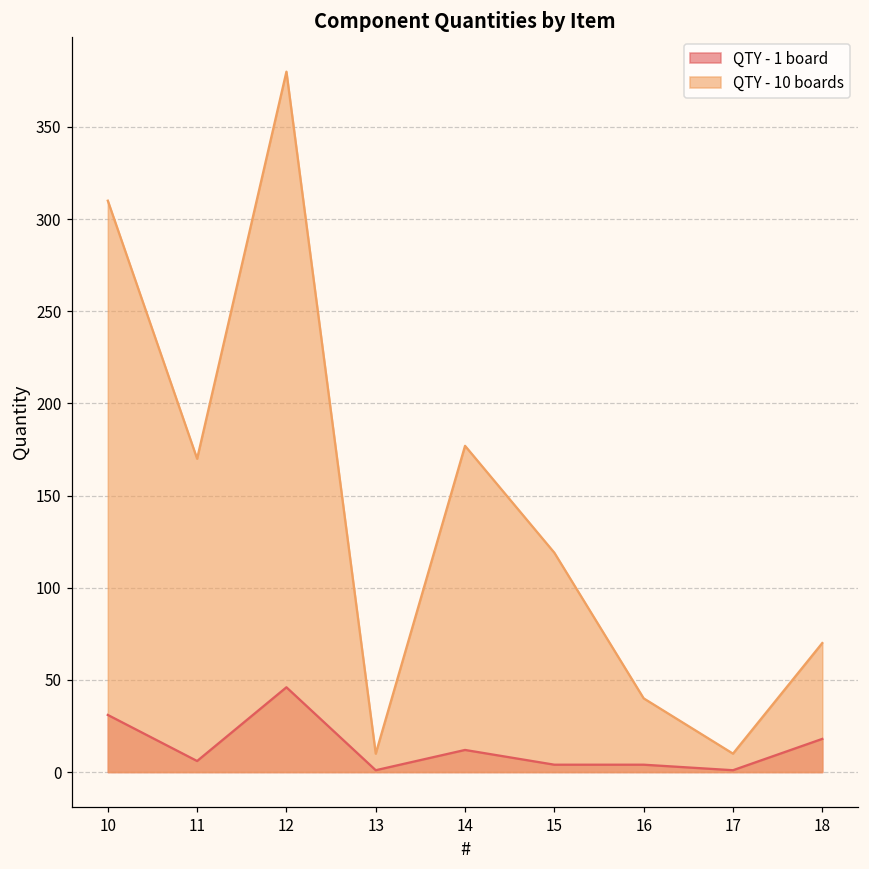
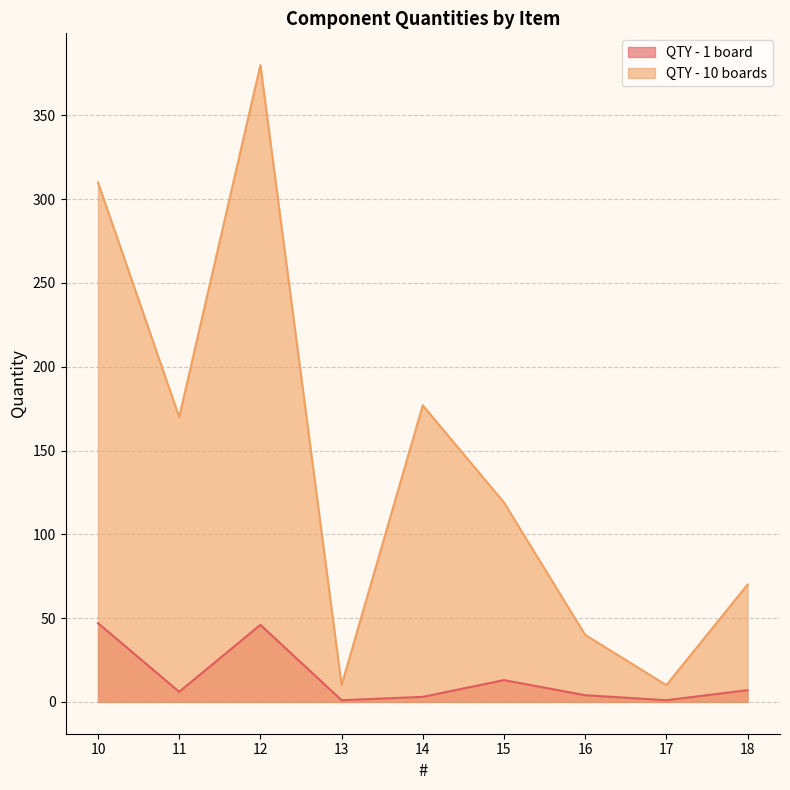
QTY - 1 board, 10: 31 -> 47
QTY - 1 board, 14: 12 -> 3
QTY - 1 board, 15: 4 -> 13
QTY - 1 board, 18: 18 -> 7
